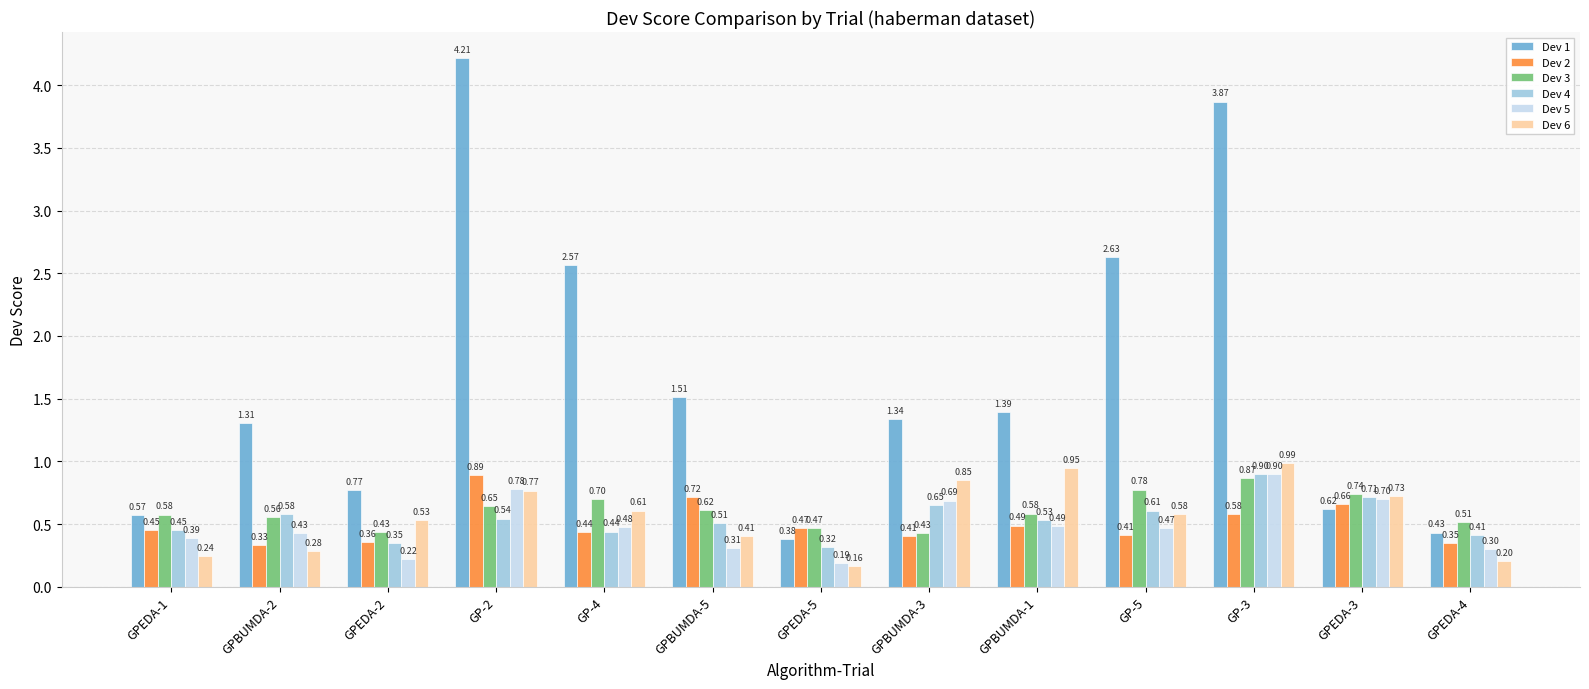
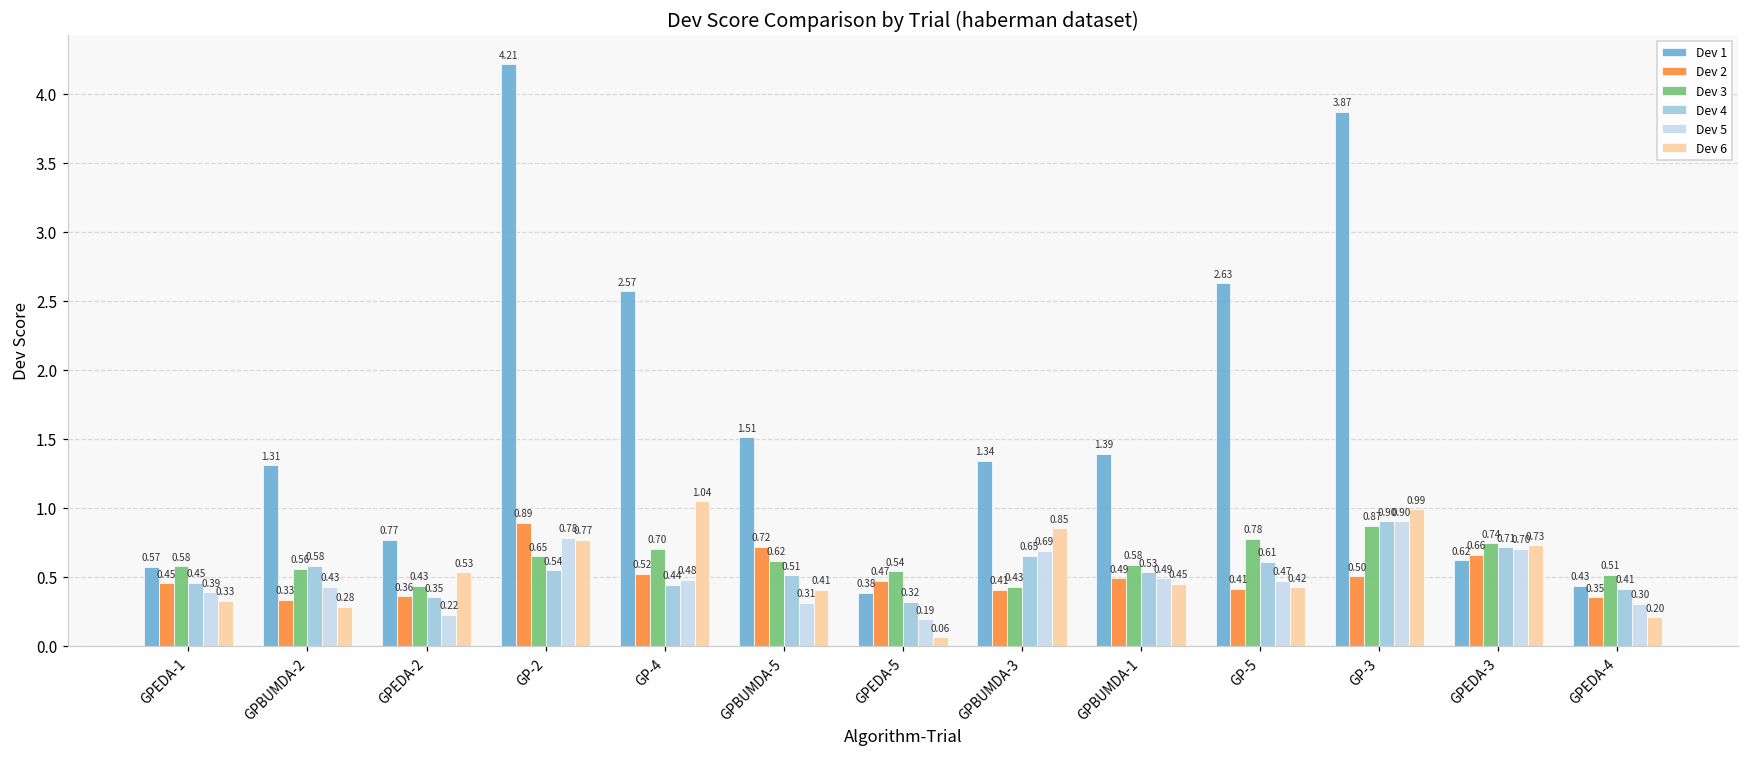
Dev 6, GPEDA-1: 0.24 -> 0.33
Dev 2, GP-4: 0.44 -> 0.52
Dev 6, GP-4: 0.61 -> 1.04
Dev 3, GPEDA-5: 0.47 -> 0.54
Dev 6, GPEDA-5: 0.16 -> 0.06
Dev 6, GPBUMDA-1: 0.95 -> 0.45
Dev 6, GP-5: 0.58 -> 0.42
Dev 2, GP-3: 0.58 -> 0.50
